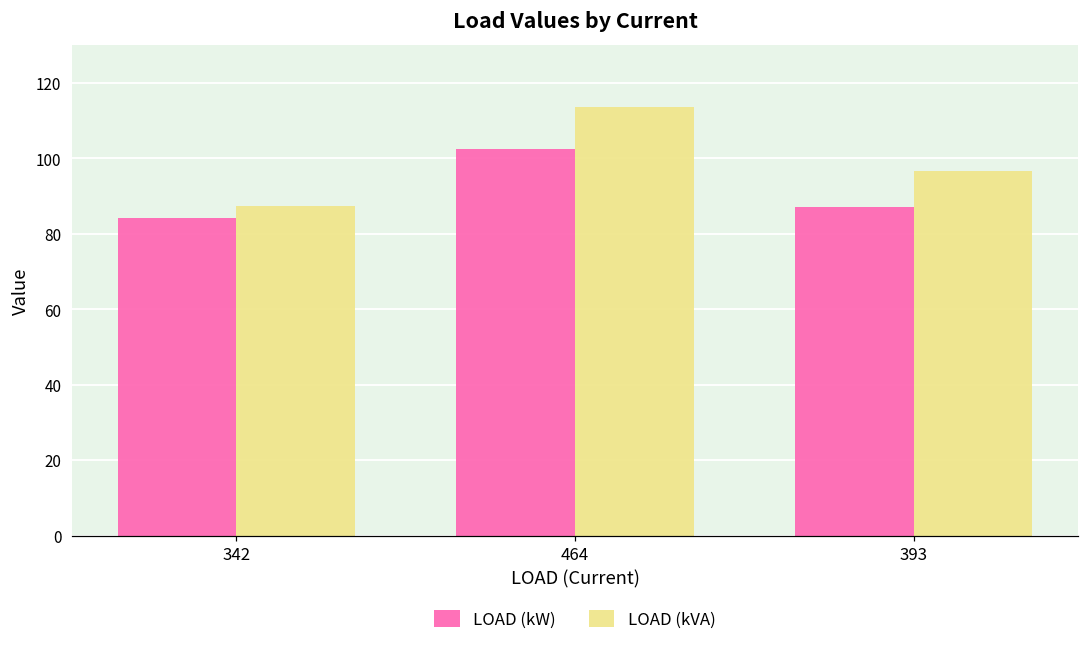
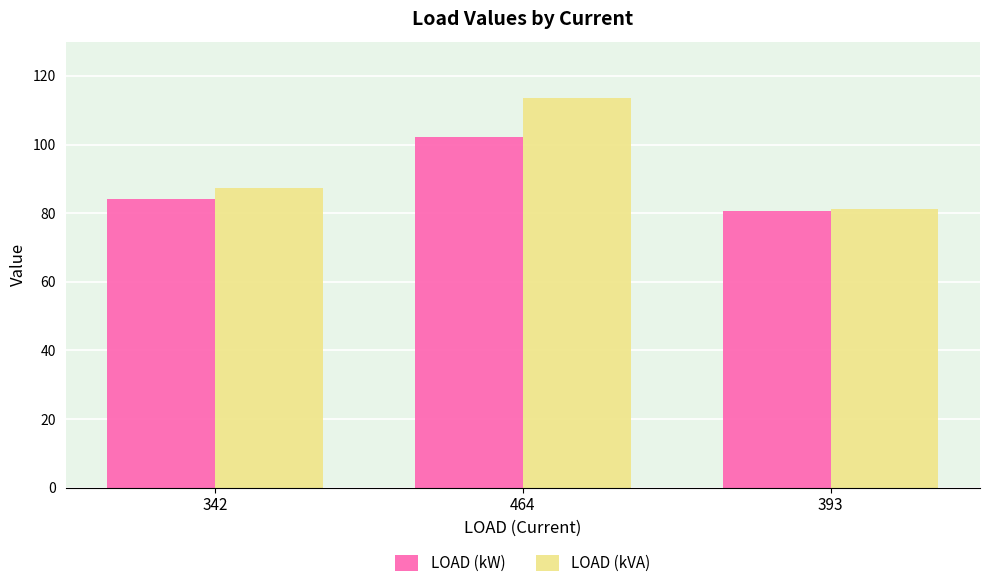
LOAD (kW), 393: 87 -> 81
LOAD (kVA), 393: 97 -> 81
